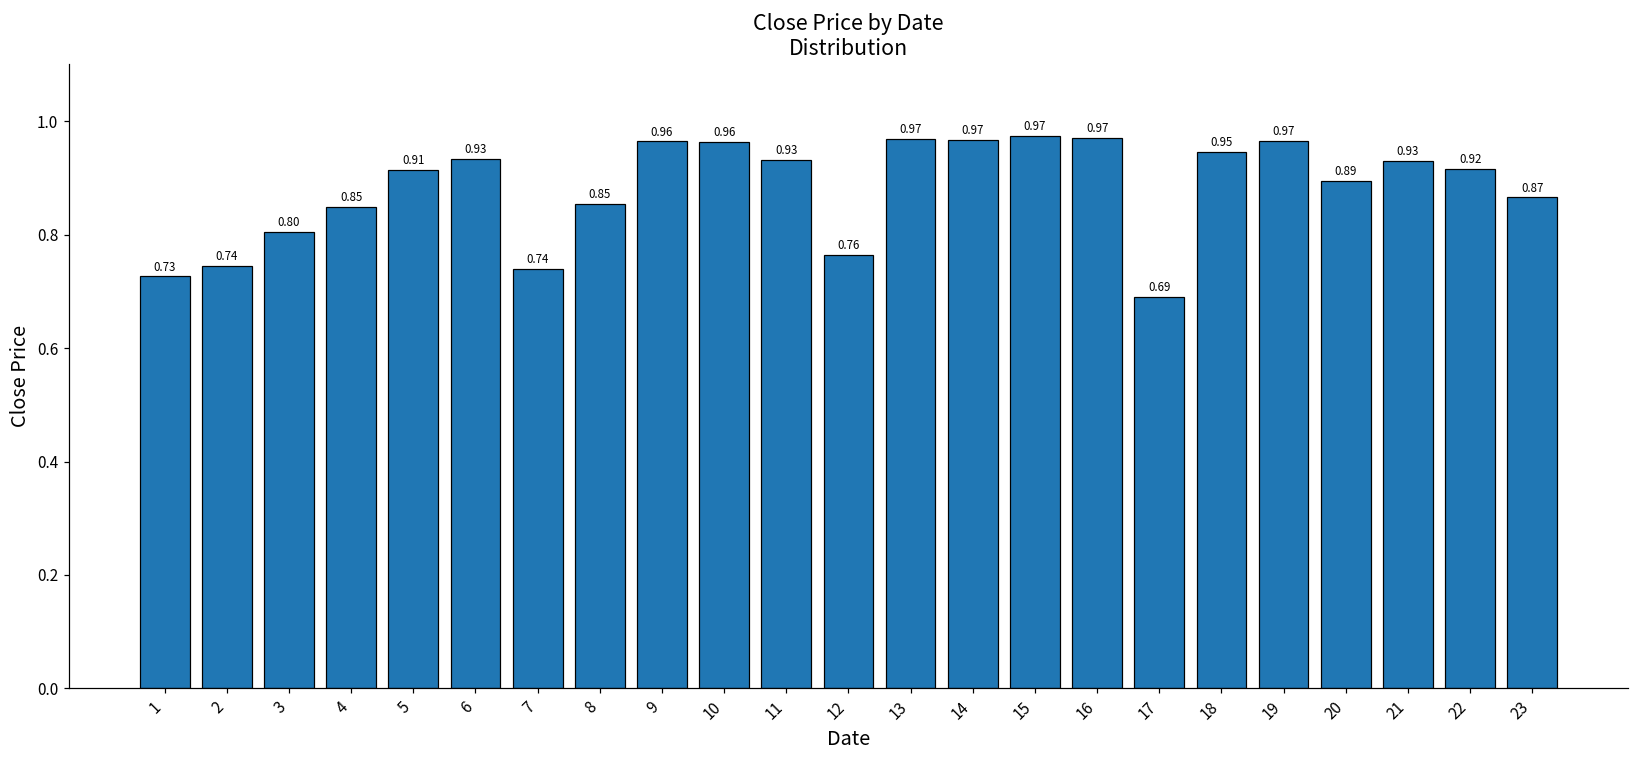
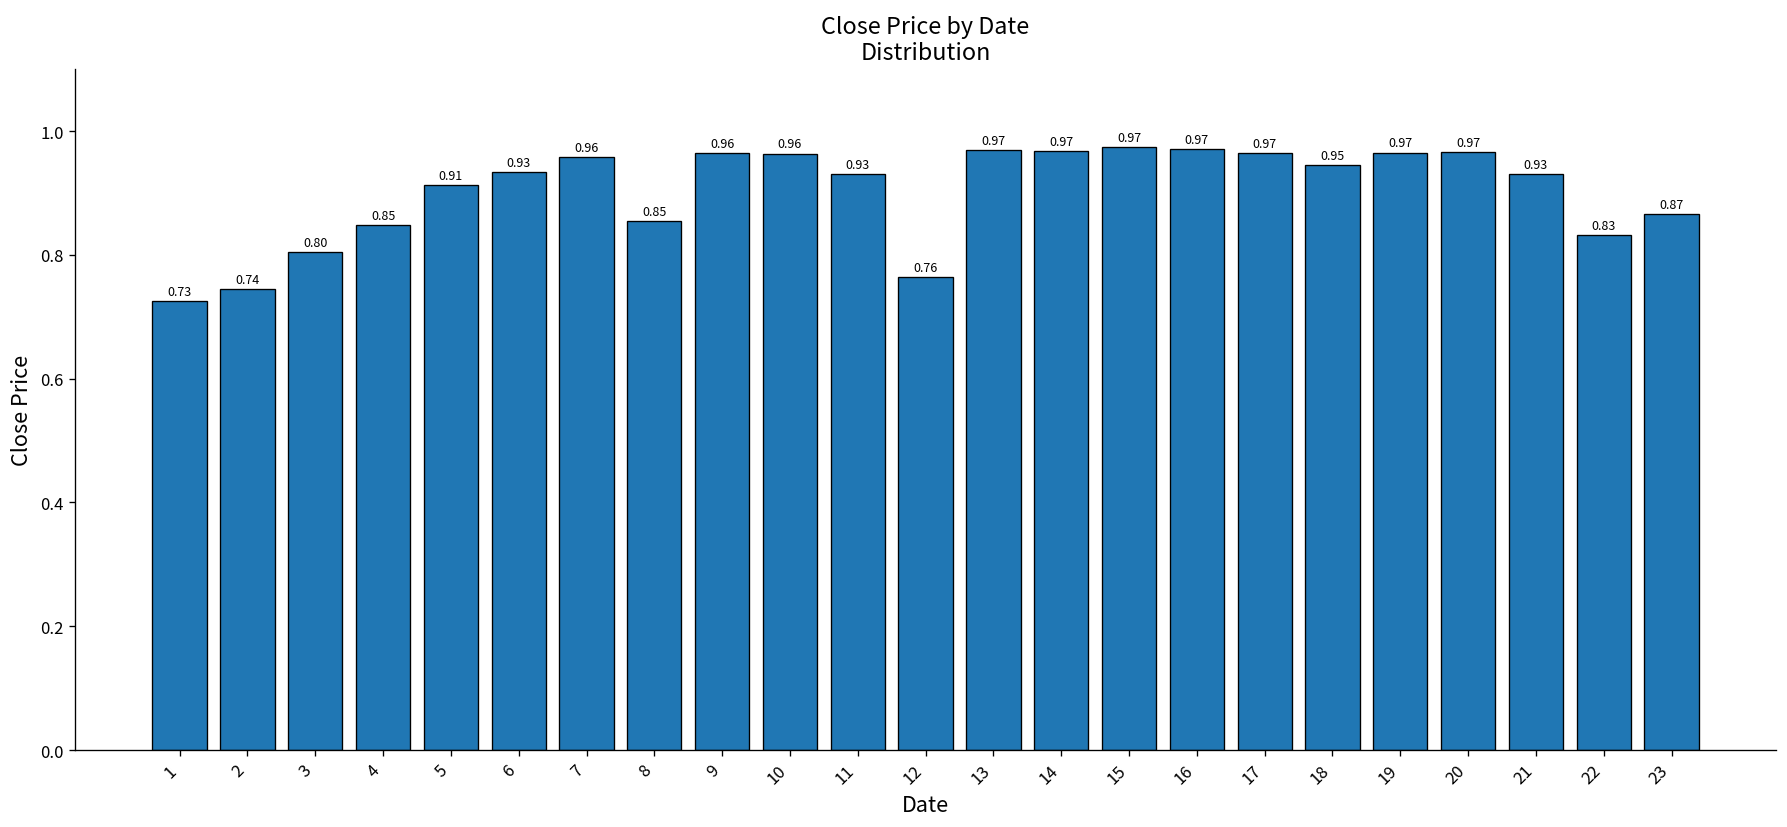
7: 0.74 -> 0.96
17: 0.69 -> 0.97
20: 0.89 -> 0.97
22: 0.92 -> 0.83
